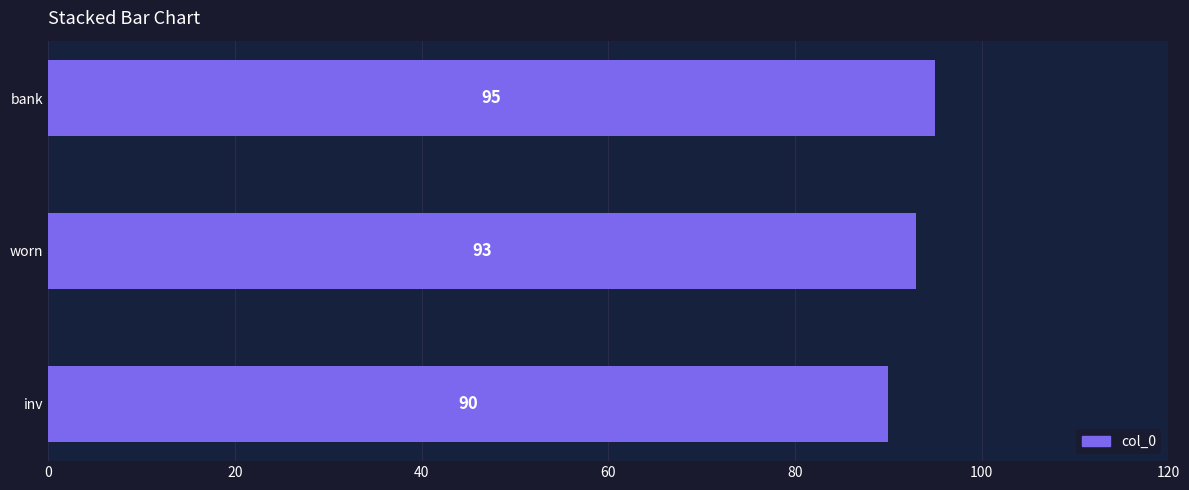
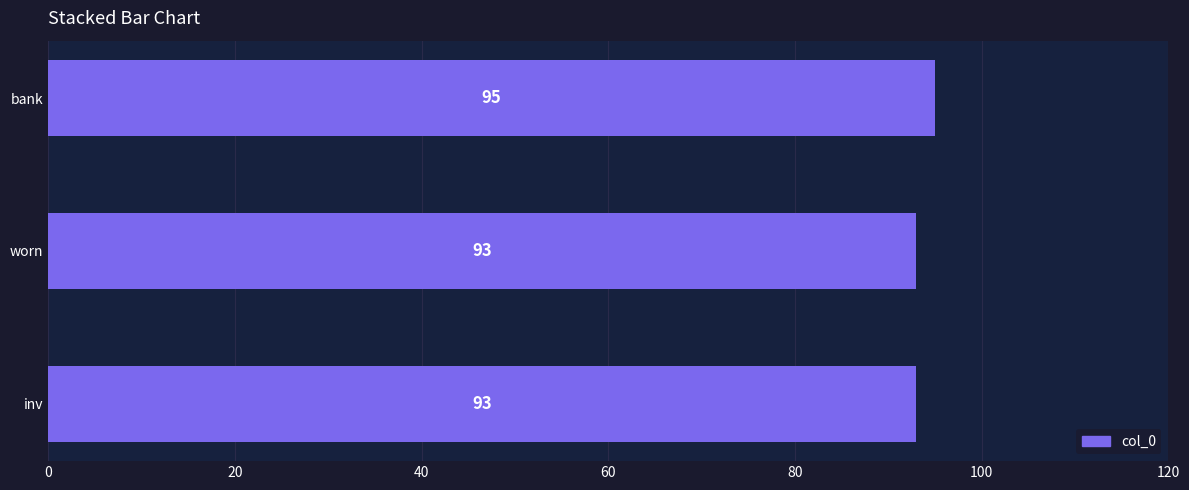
inv: 90 -> 93
